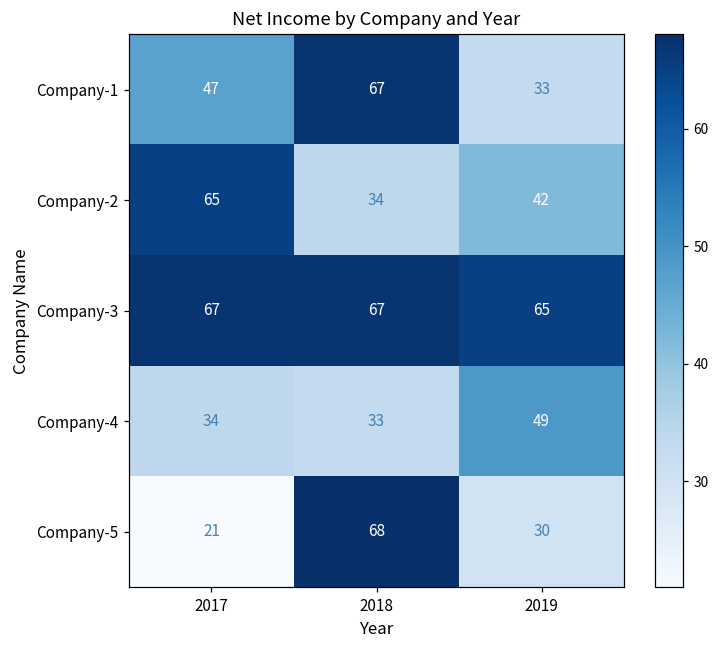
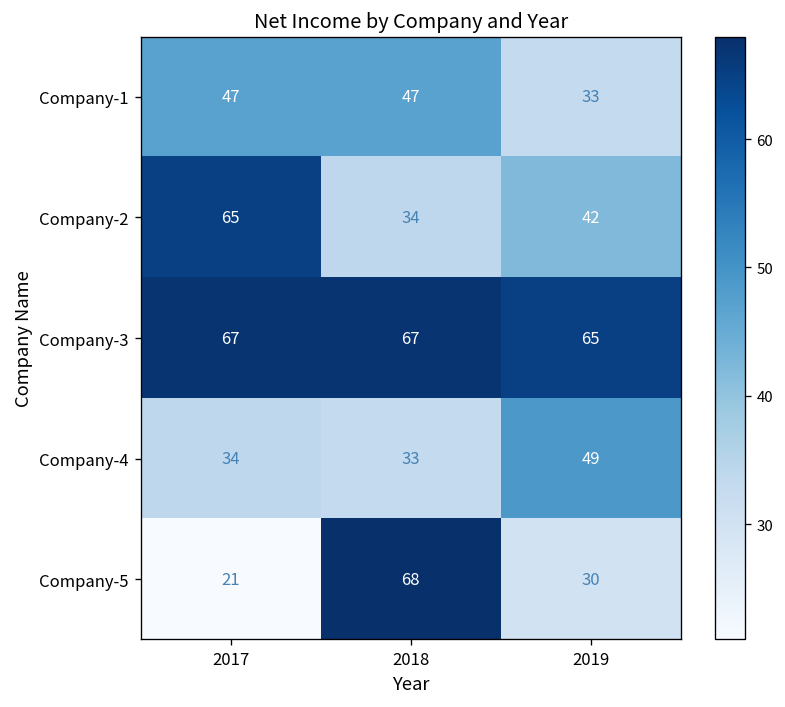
Company-1, 2018: 67 -> 47
